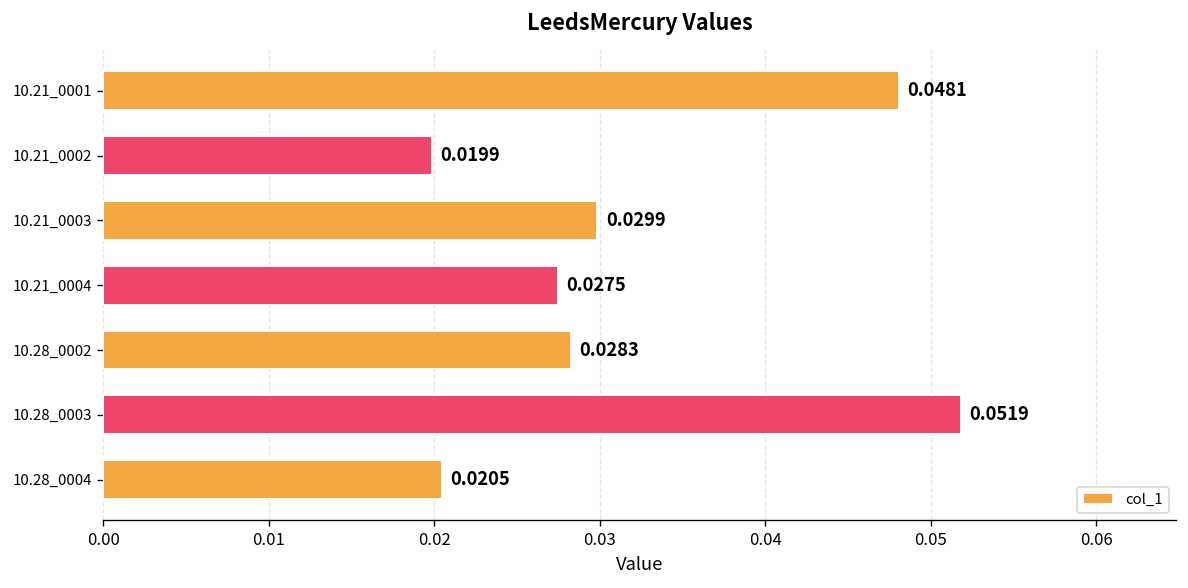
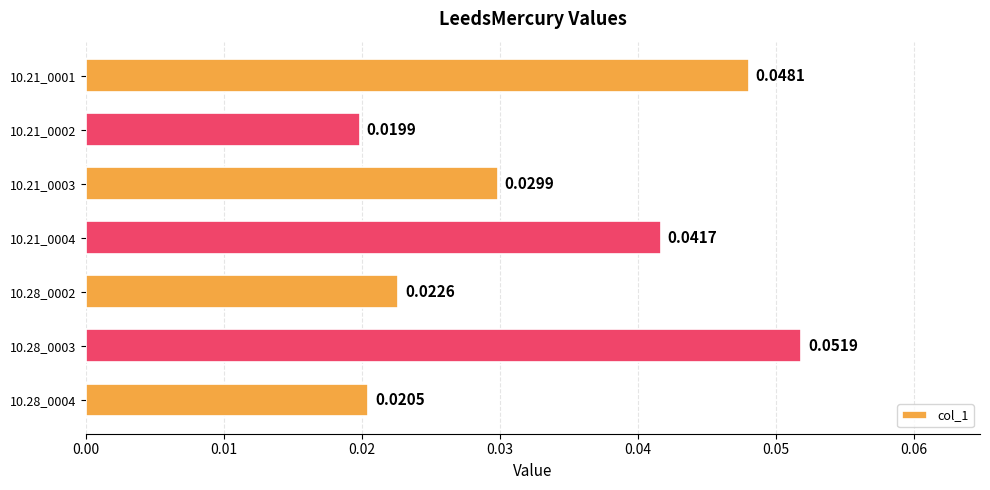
10.21_0004: 0.0275 -> 0.0417
10.28_0002: 0.0283 -> 0.0226
